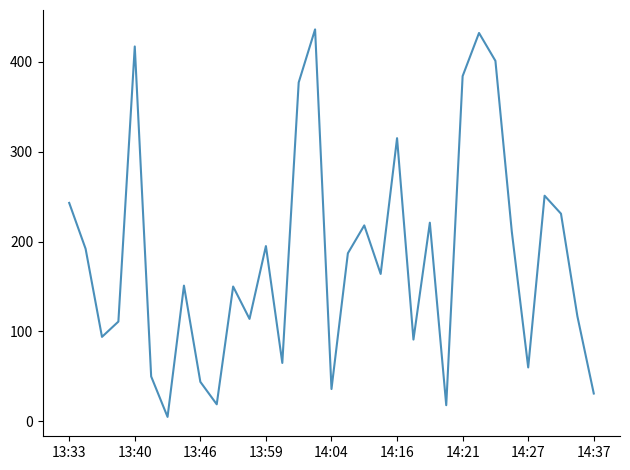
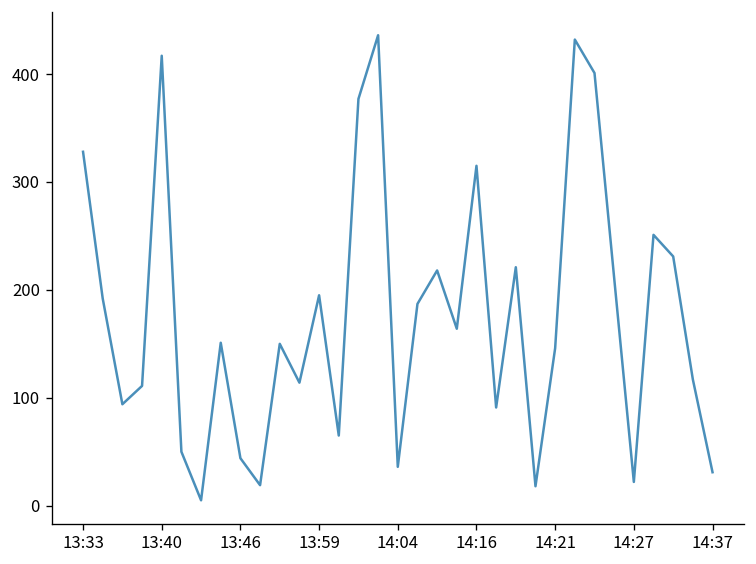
13:33: 240 -> 330
14:21: 380 -> 150
14:27: 60 -> 20
